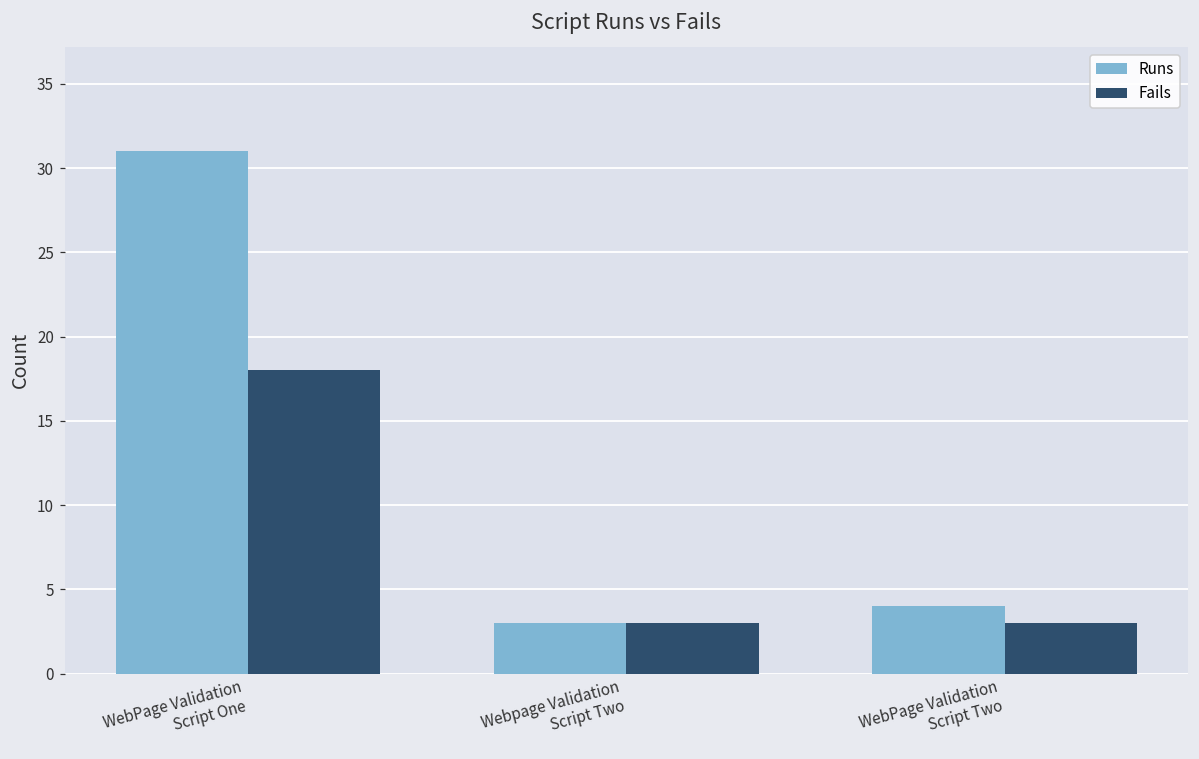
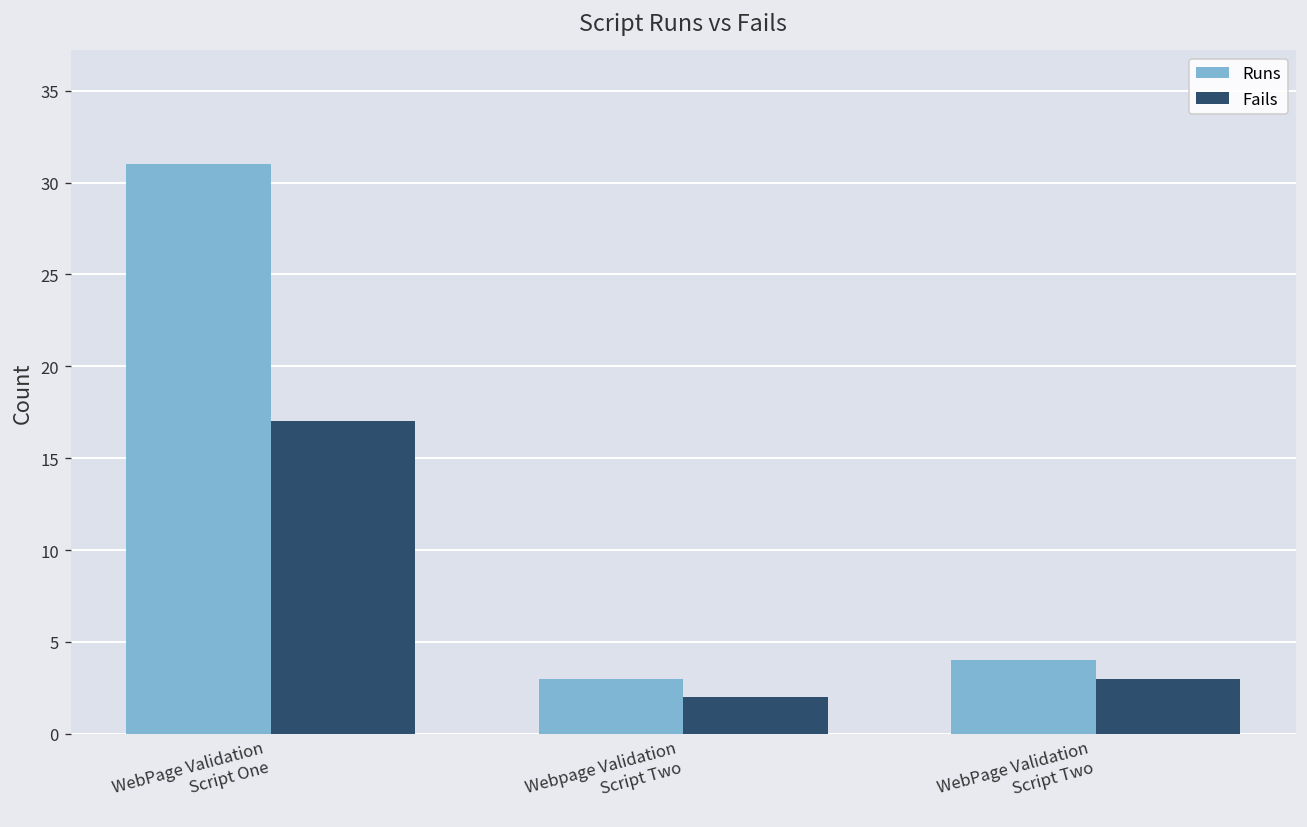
Fails, WebPage Validation Script One: 18 -> 17
Fails, Webpage Validation Script Two: 3 -> 2
